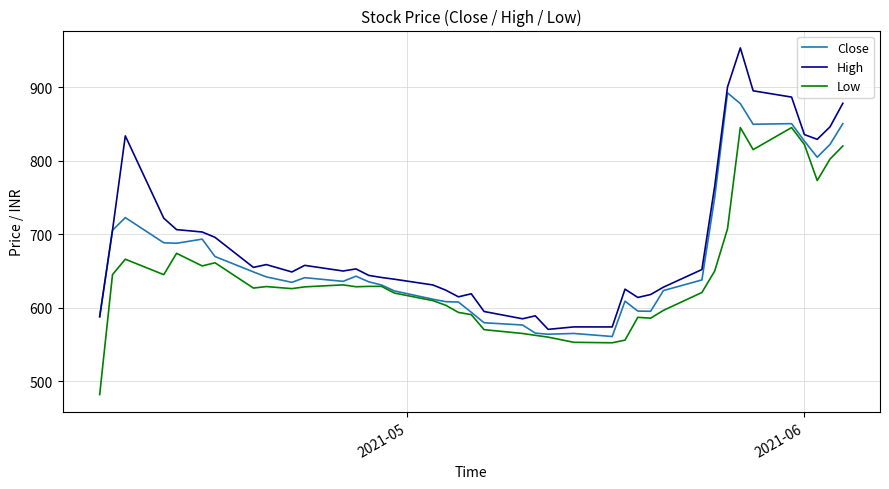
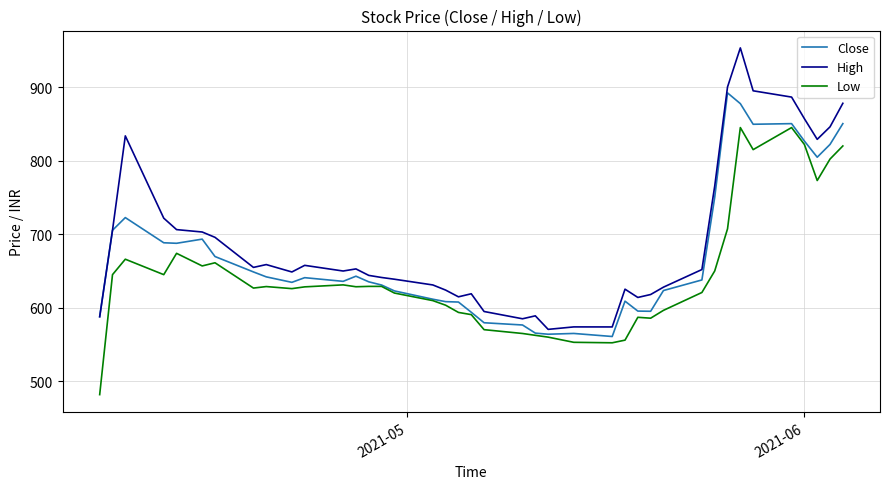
High, 2021-06: 840 -> 860
